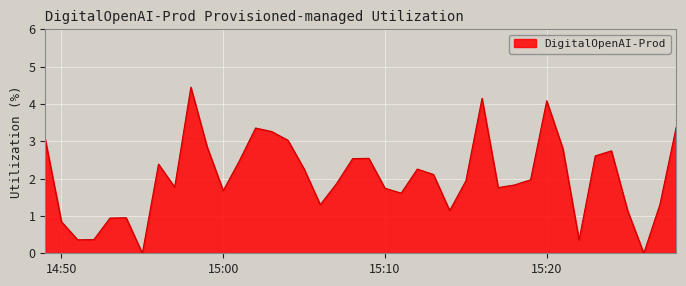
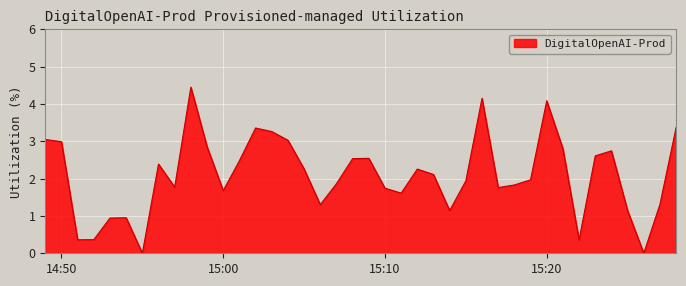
14:50: 0.8 -> 3.0
